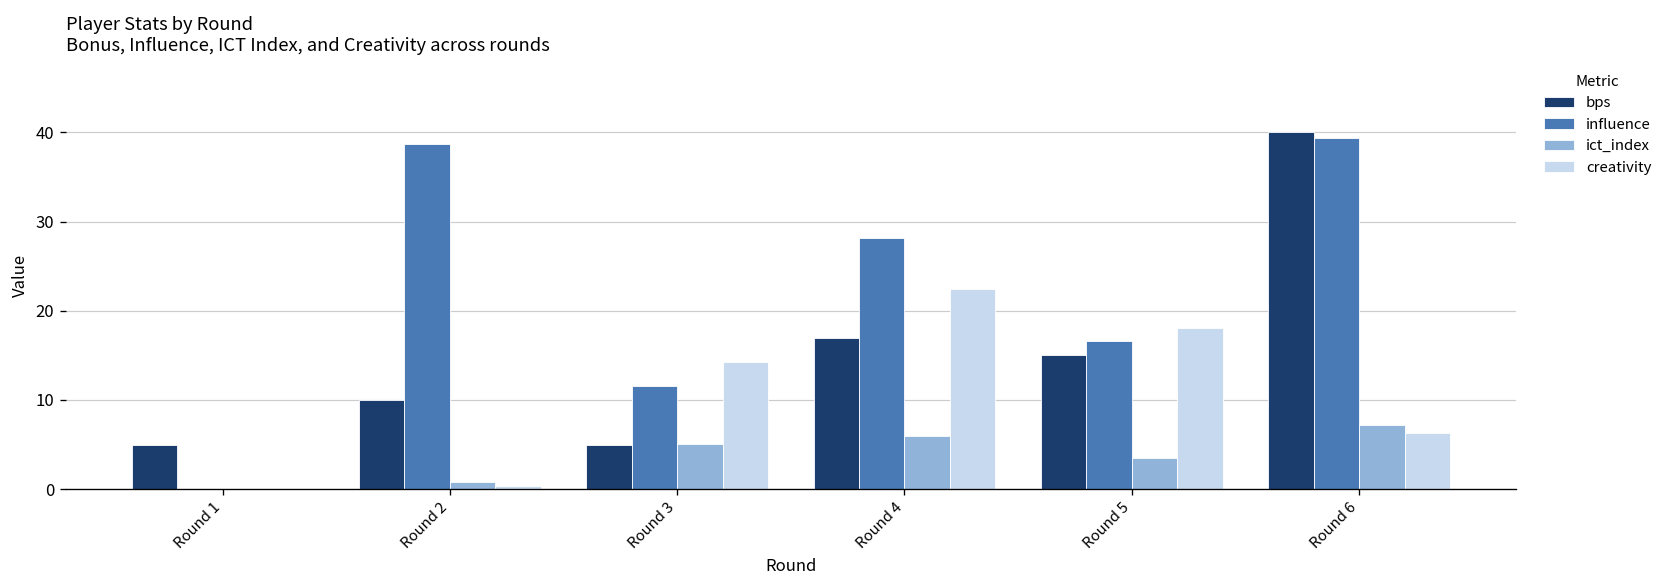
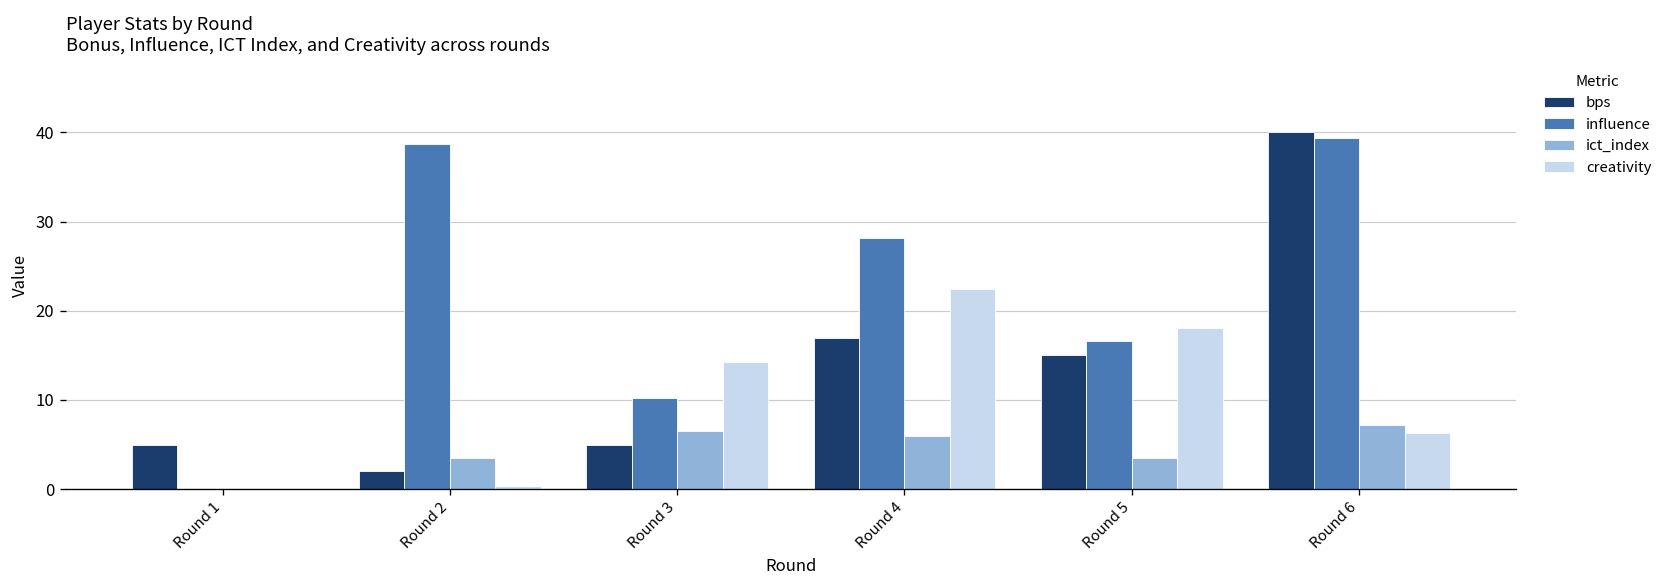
bps, Round 2: 10 -> 2
ict_index, Round 2: 1 -> 4
influence, Round 3: 12 -> 10
ict_index, Round 3: 5 -> 7
